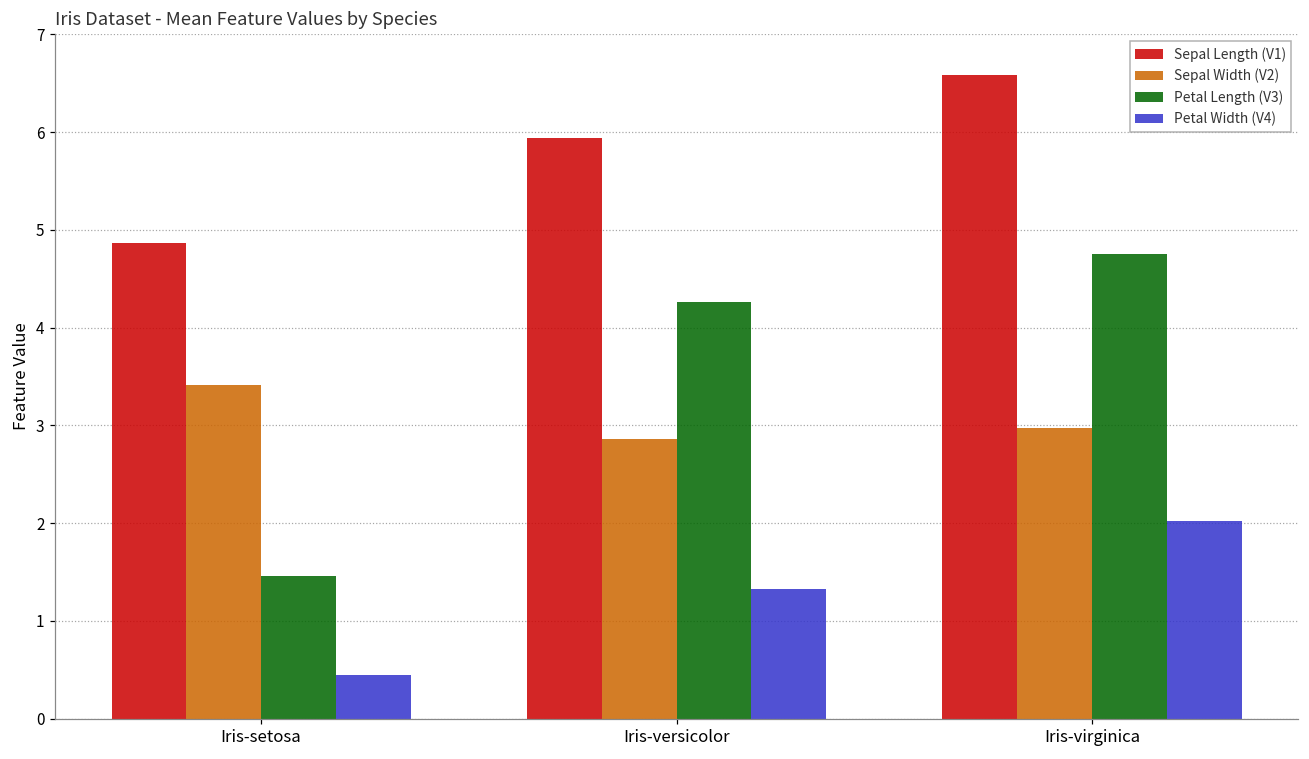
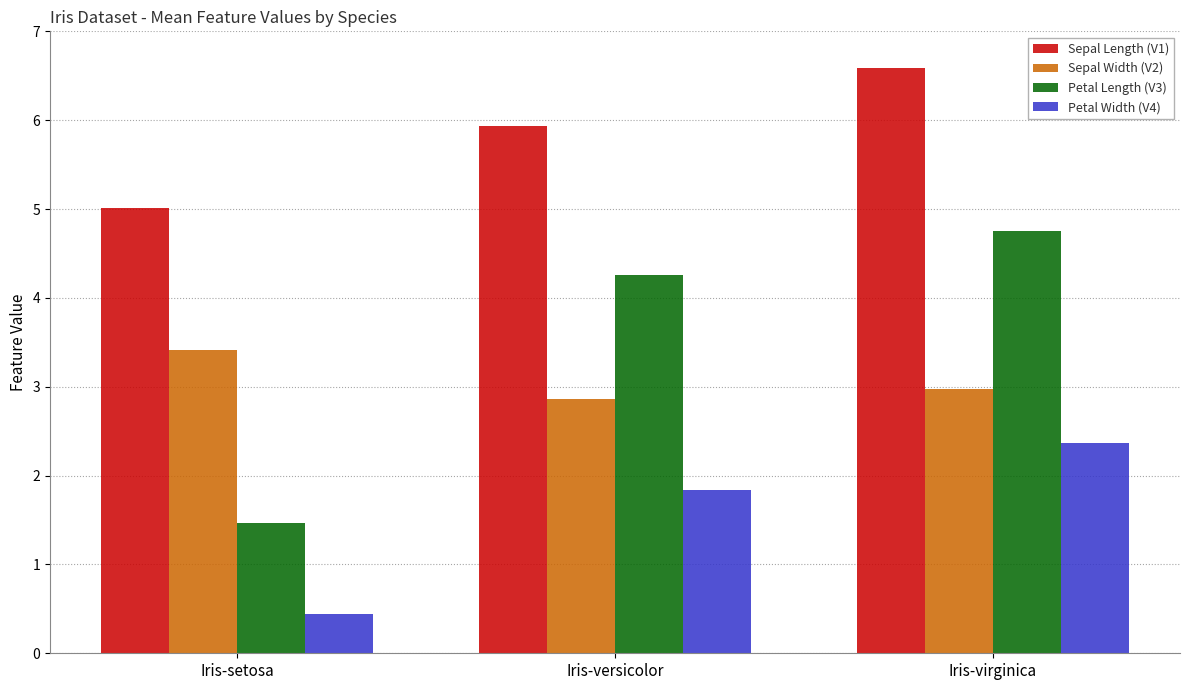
Sepal Length (V1), Iris-setosa: 4.9 -> 5.0
Petal Width (V4), Iris-versicolor: 1.3 -> 1.8
Petal Width (V4), Iris-virginica: 2.0 -> 2.4
